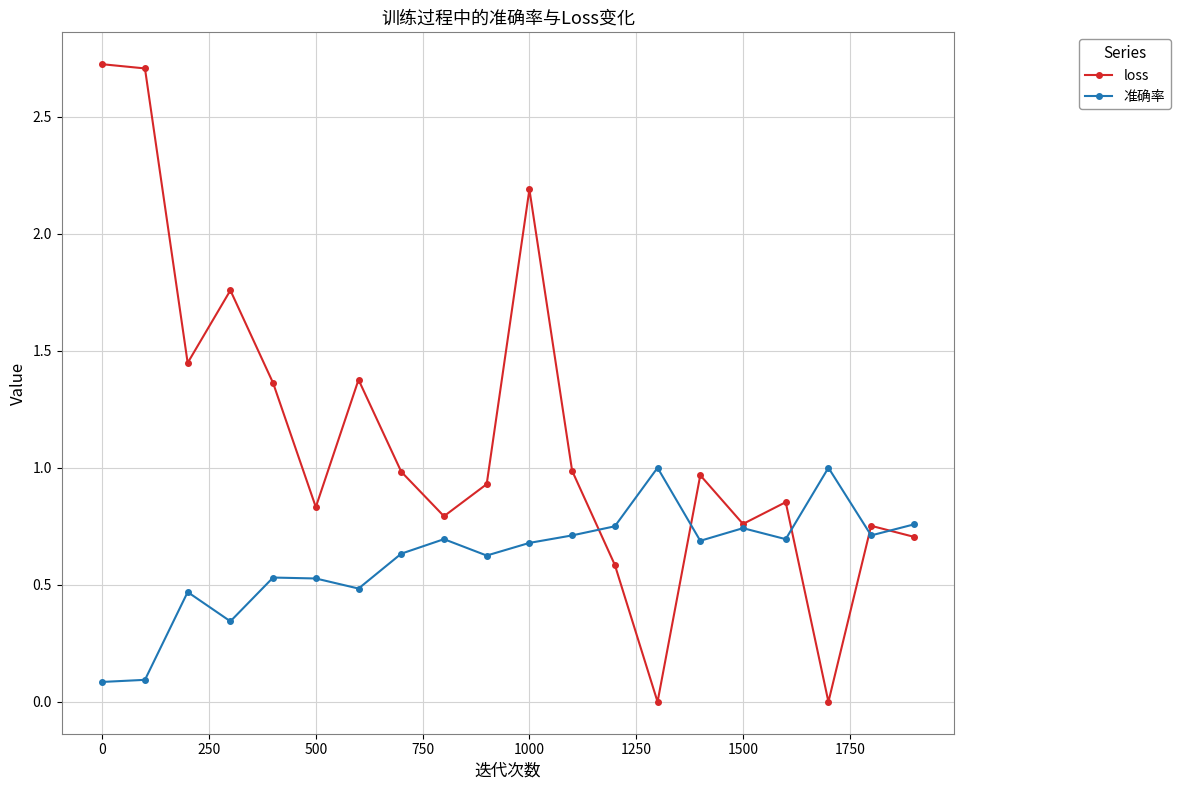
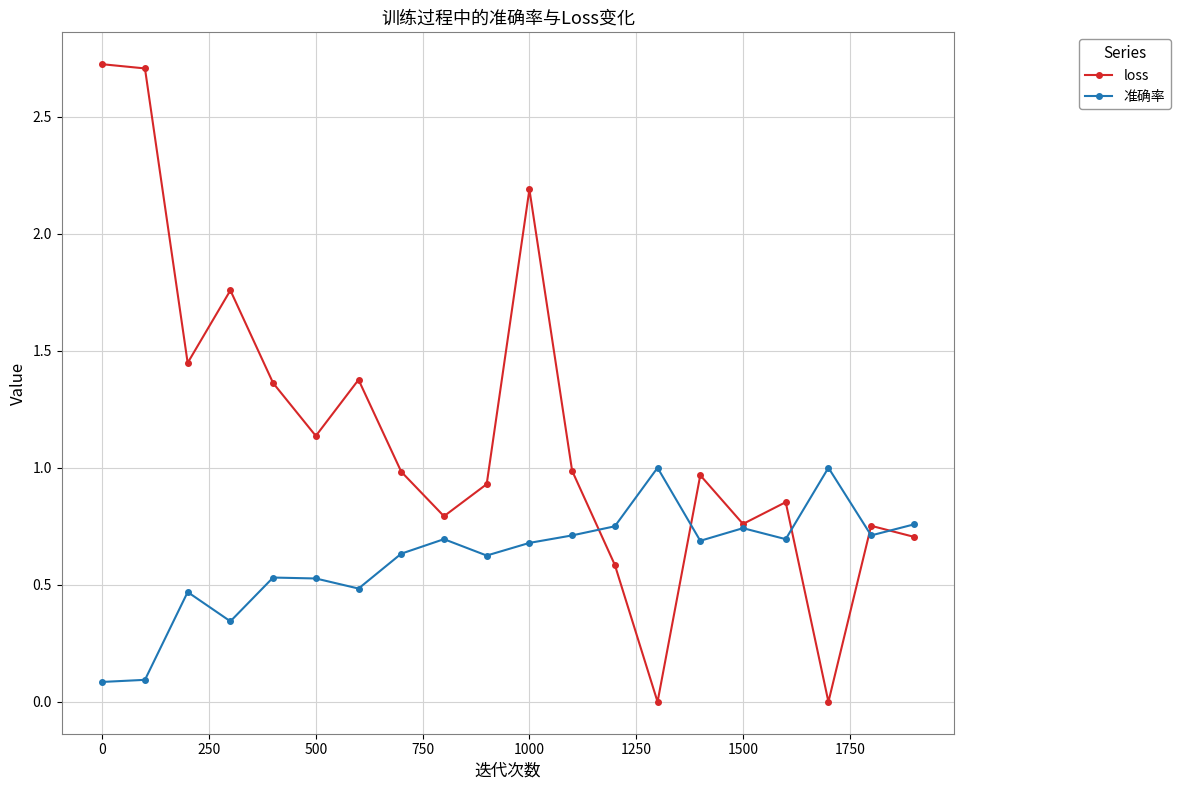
loss, 500: 0.83 -> 1.14
